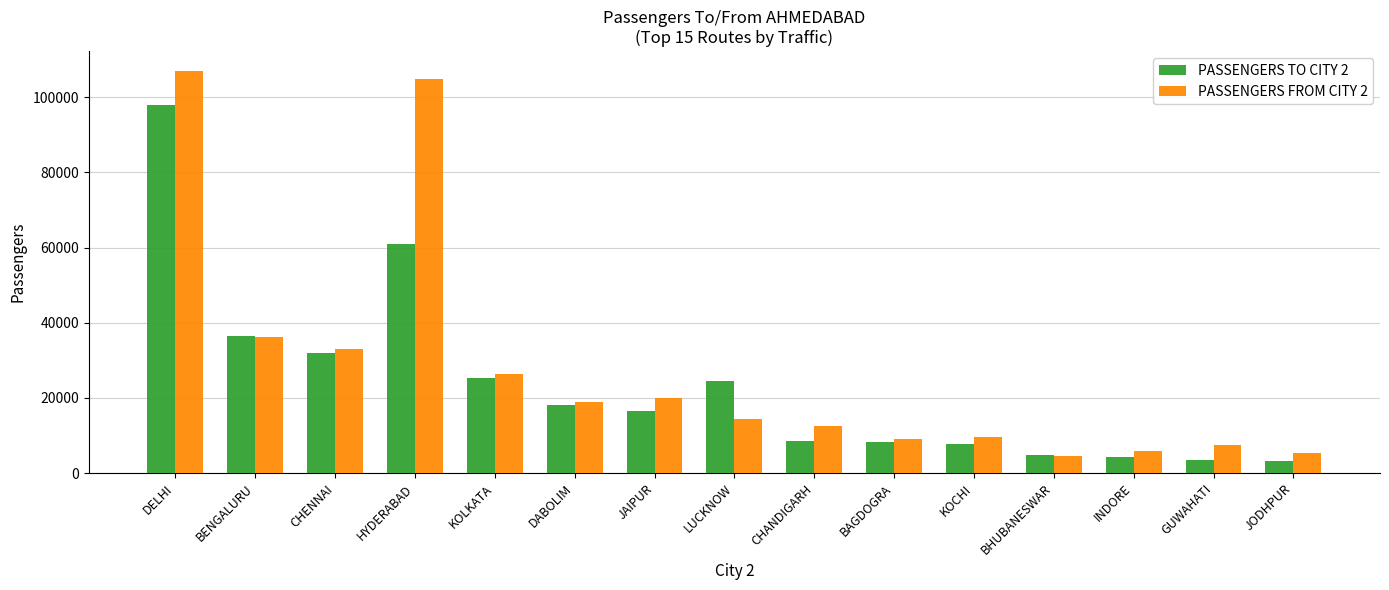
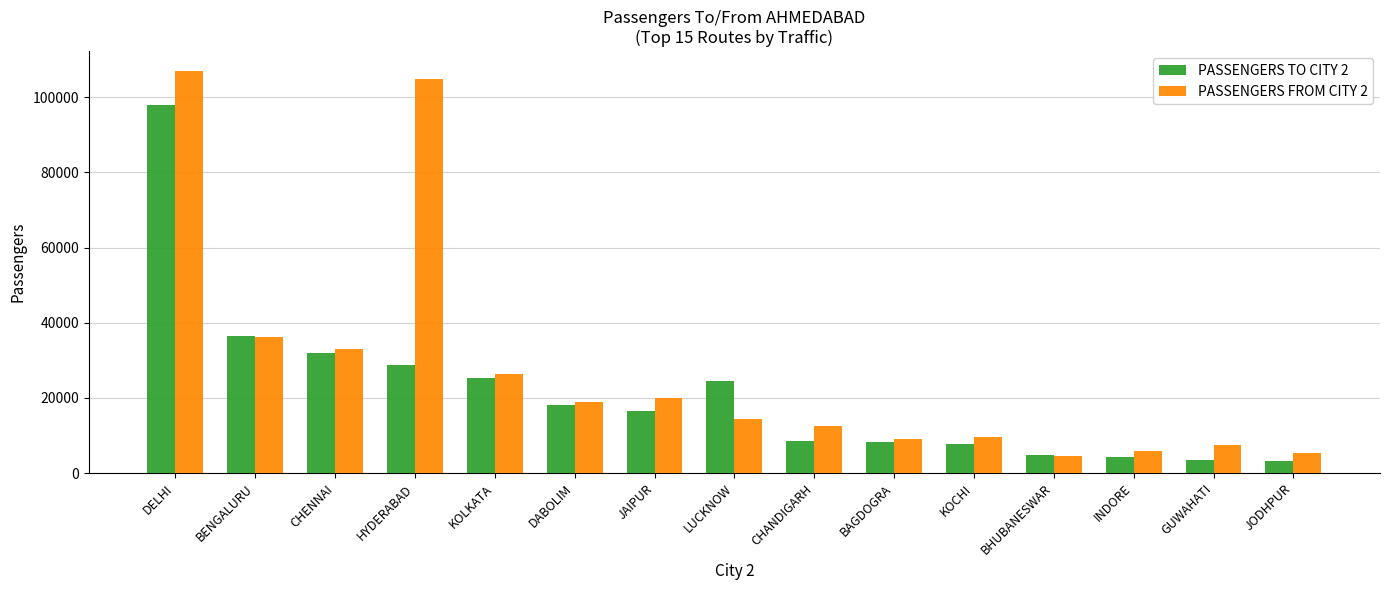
PASSENGERS TO CITY 2, HYDERABAD: 61000 -> 29000
